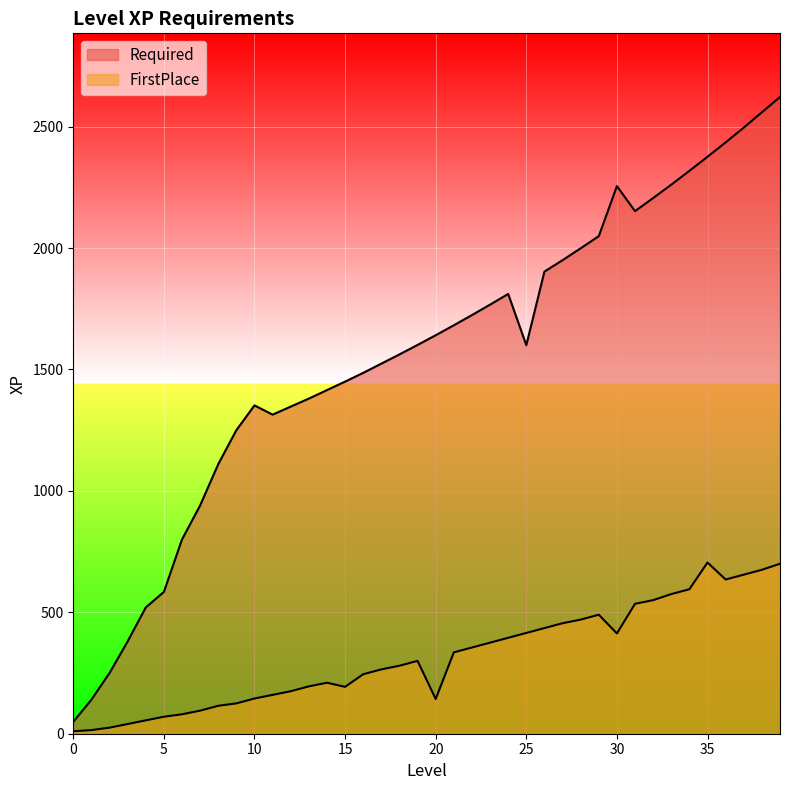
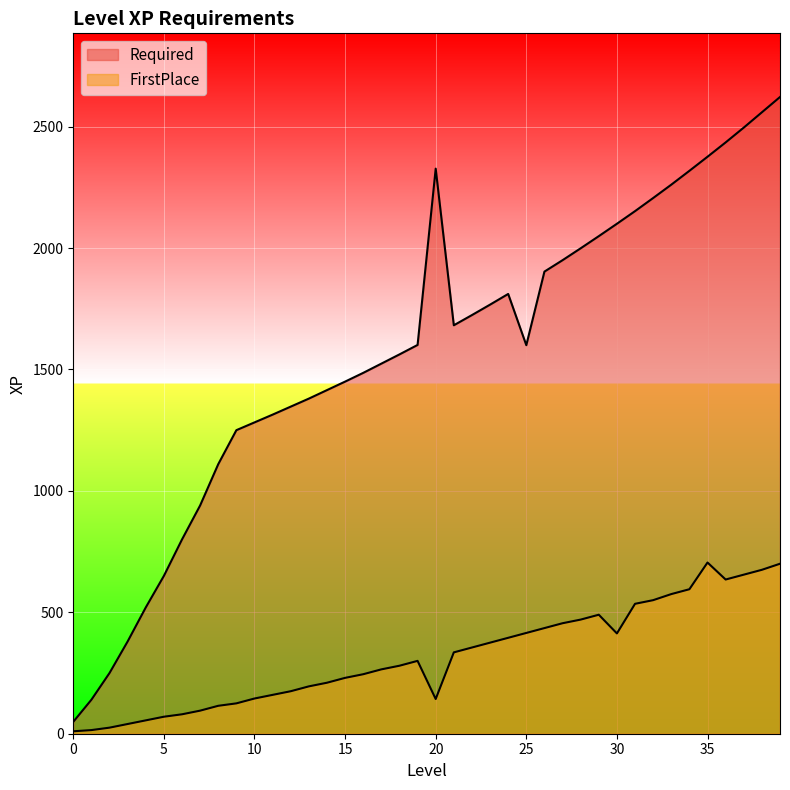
Required, 5: 580 -> 650
Required, 10: 1350 -> 1280
FirstPlace, 15: 190 -> 230
Required, 20: 1640 -> 2330
Required, 30: 2260 -> 2100
